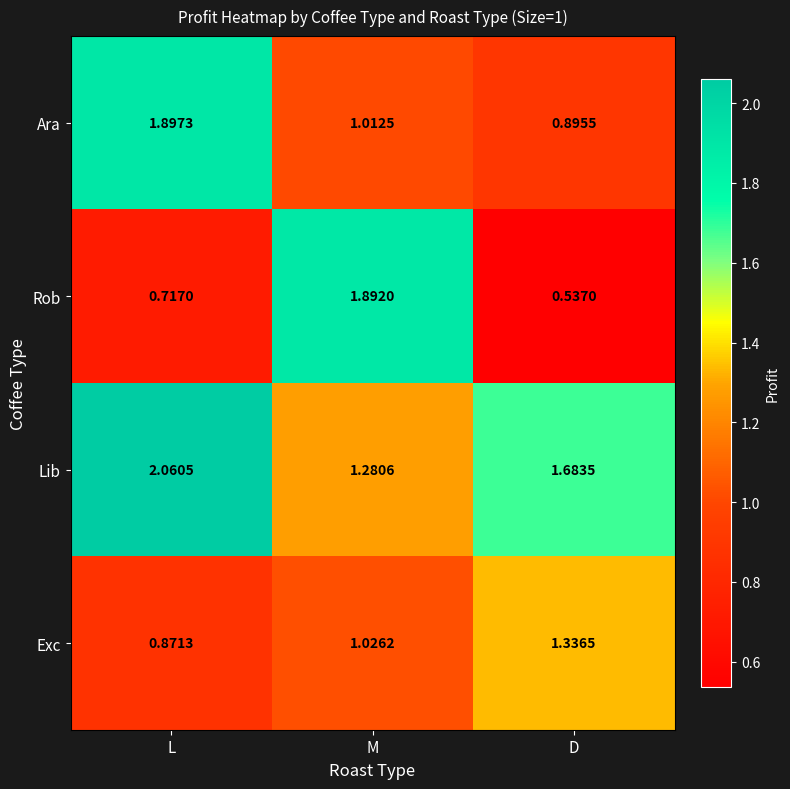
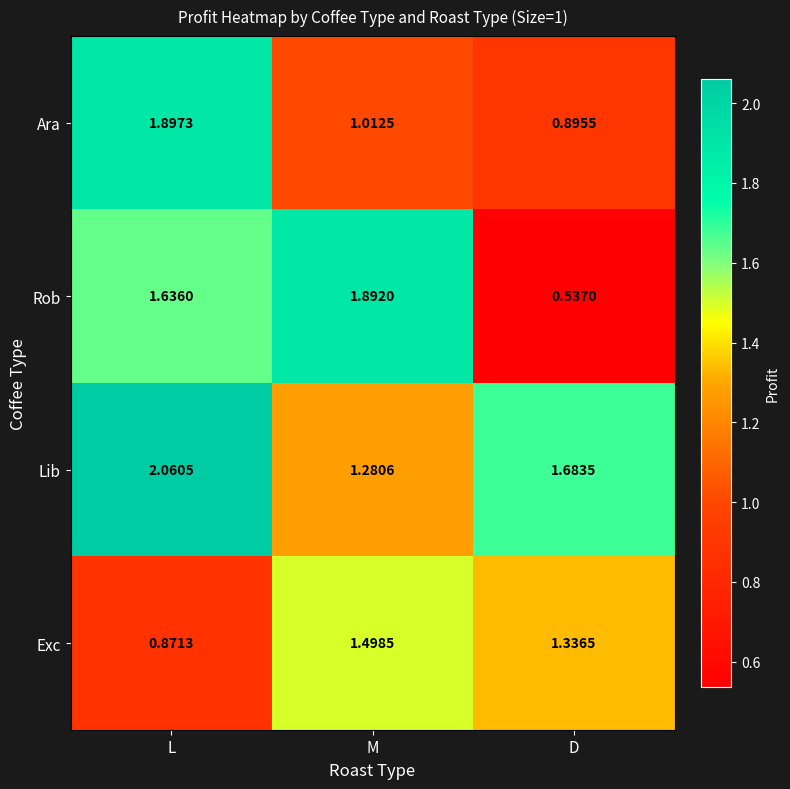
Rob, L: 0.7170 -> 1.6360
Exc, M: 1.0262 -> 1.4985
